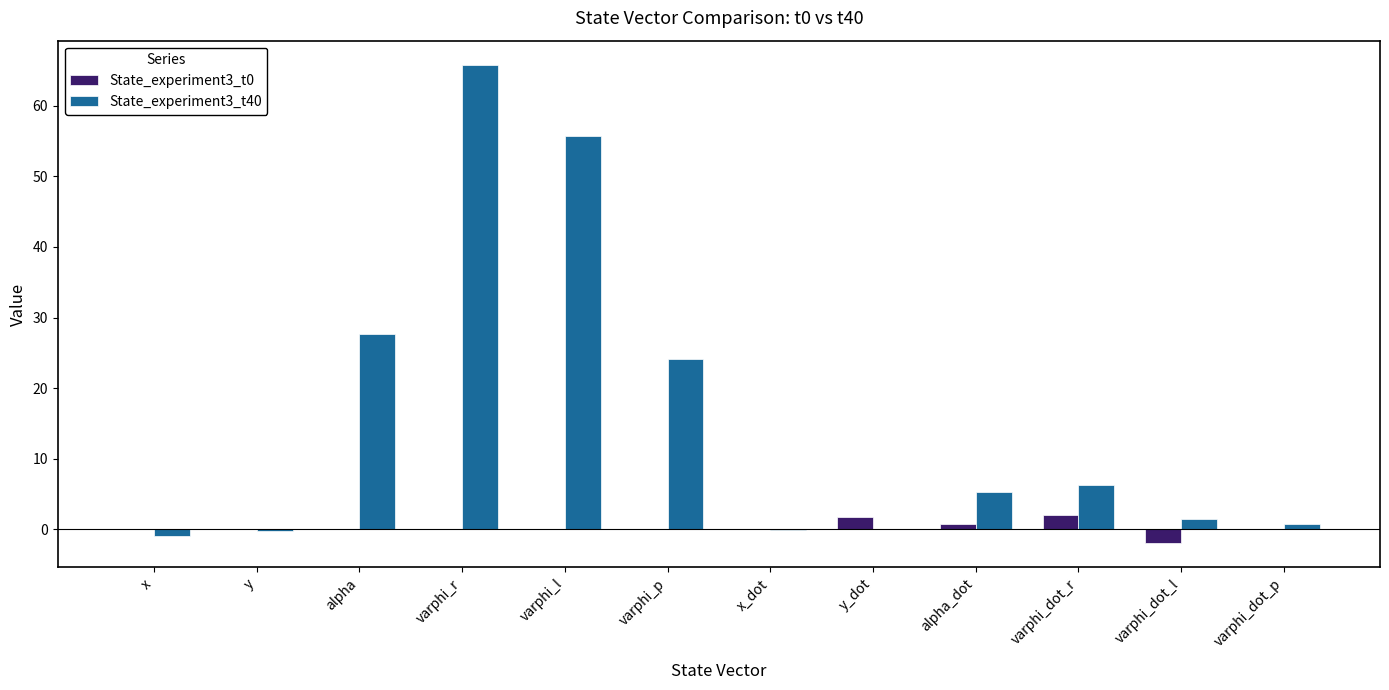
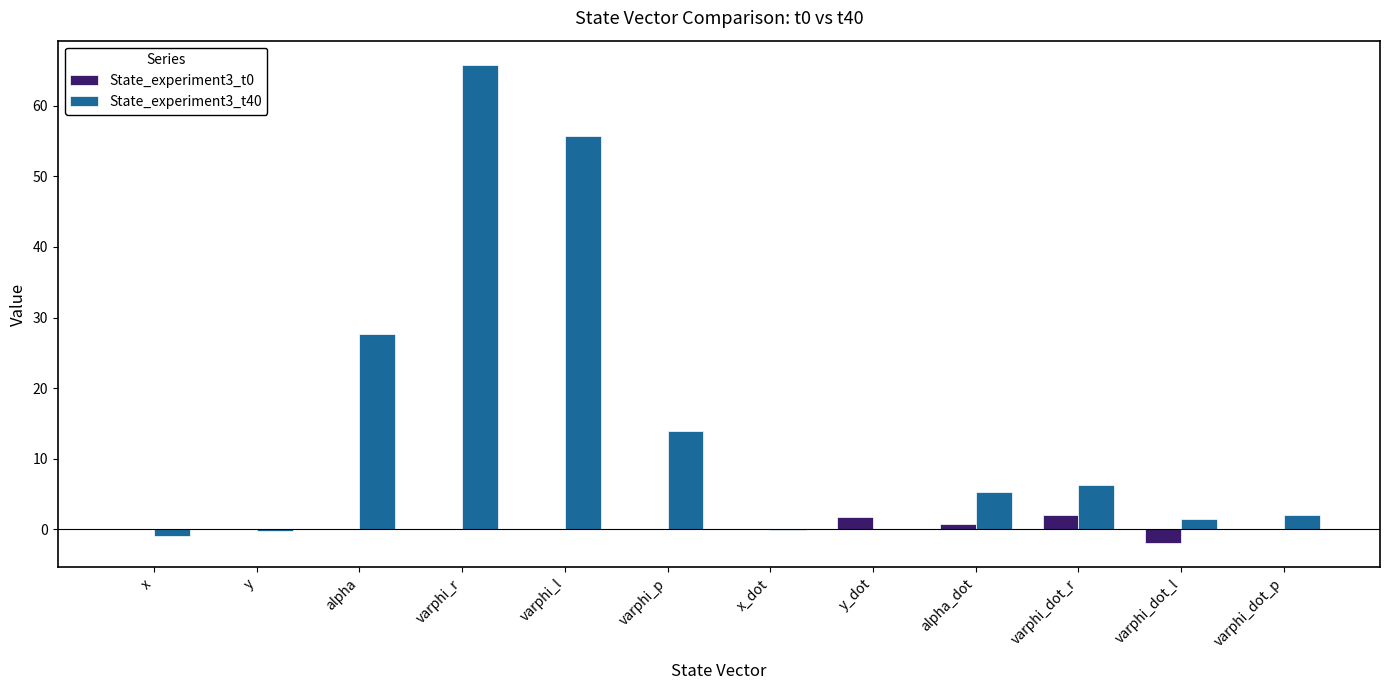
State_experiment3_t40, varphi_p: 24 -> 14
State_experiment3_t40, varphi_dot_p: 1 -> 2
